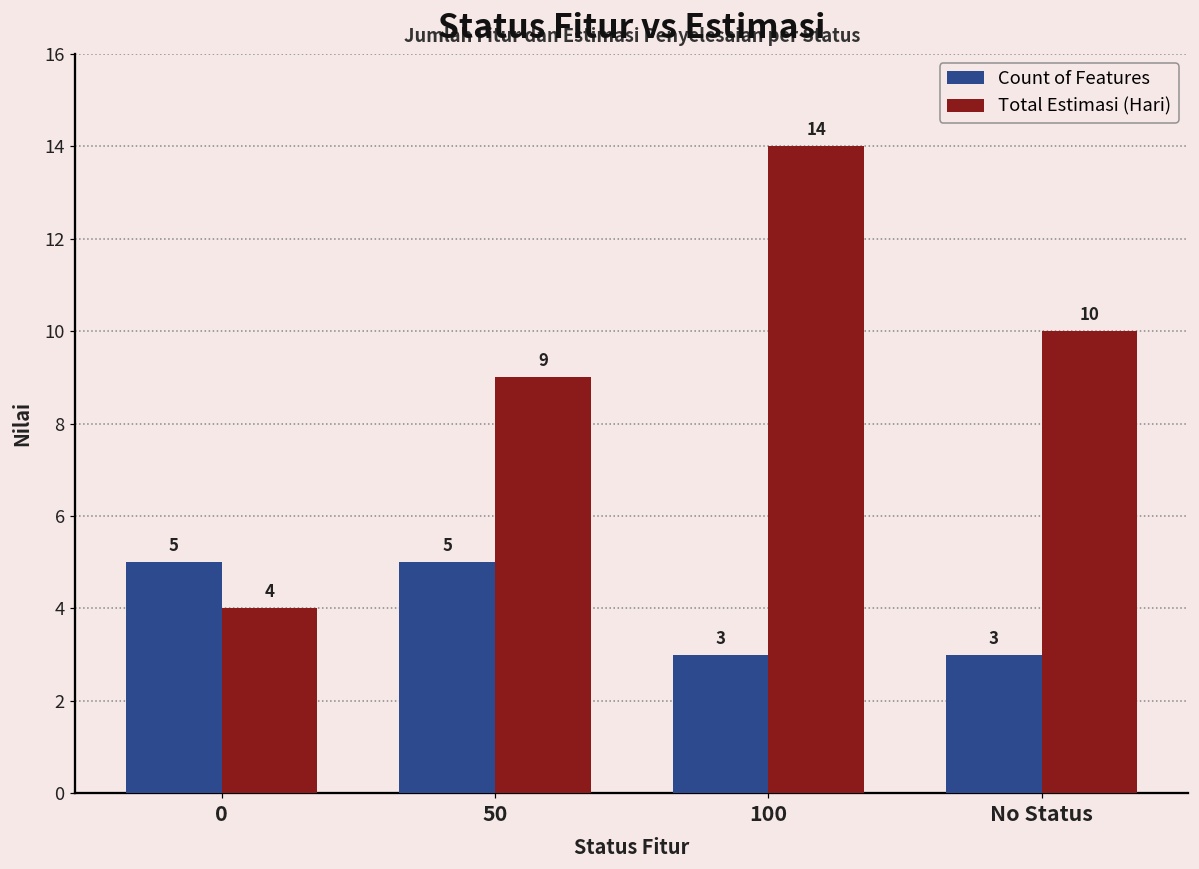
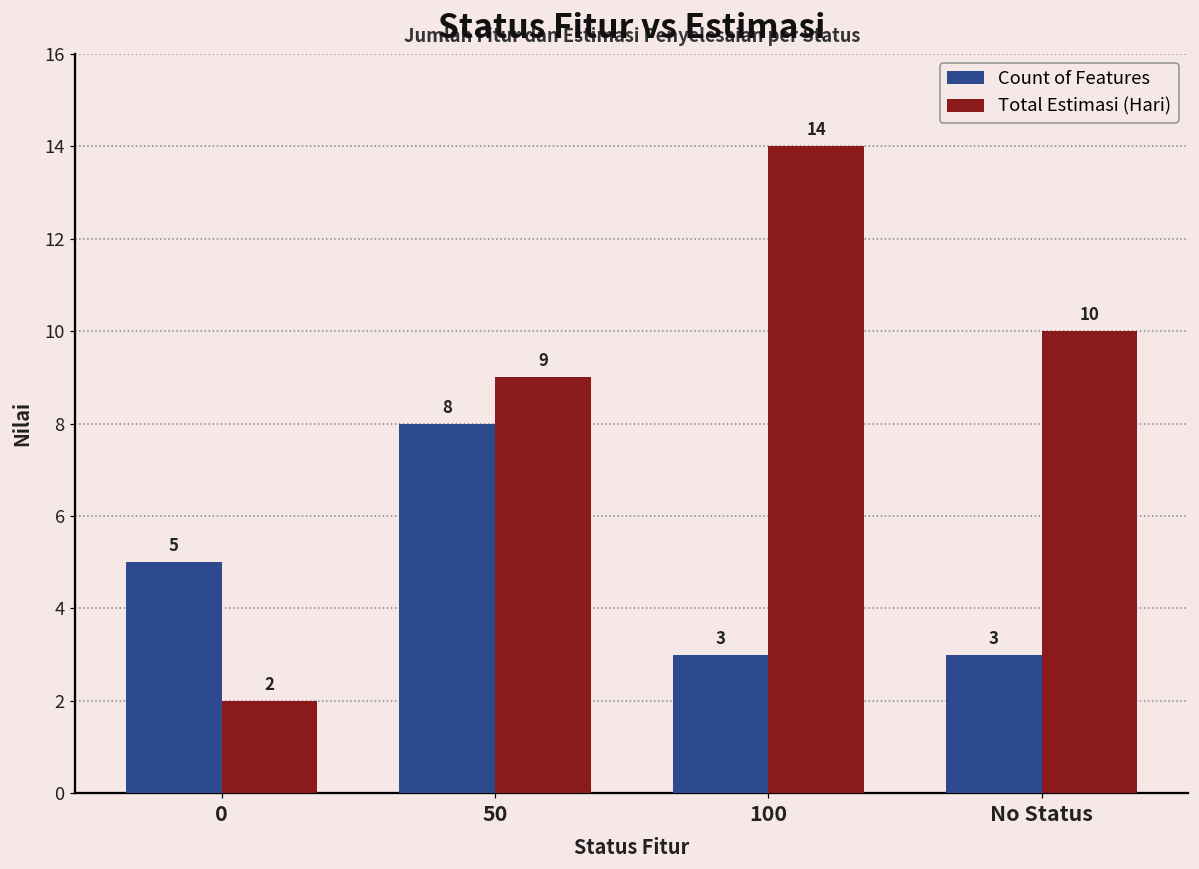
Total Estimasi (Hari), 0: 4 -> 2
Count of Features, 50: 5 -> 8
